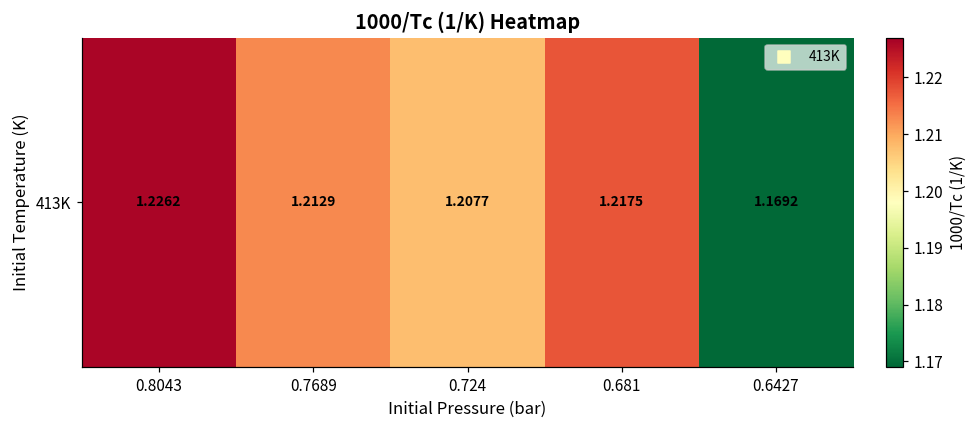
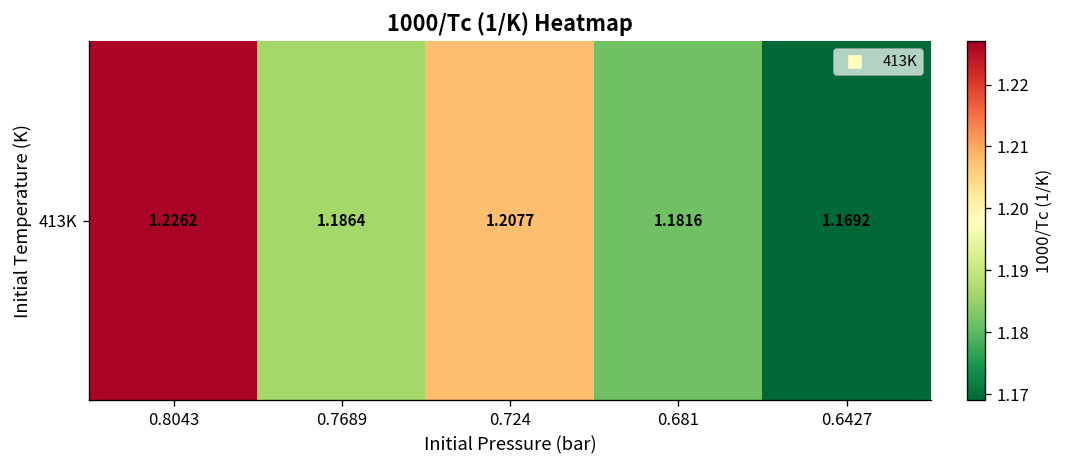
413K, 0.7689: 1.2129 -> 1.1864
413K, 0.681: 1.2175 -> 1.1816
